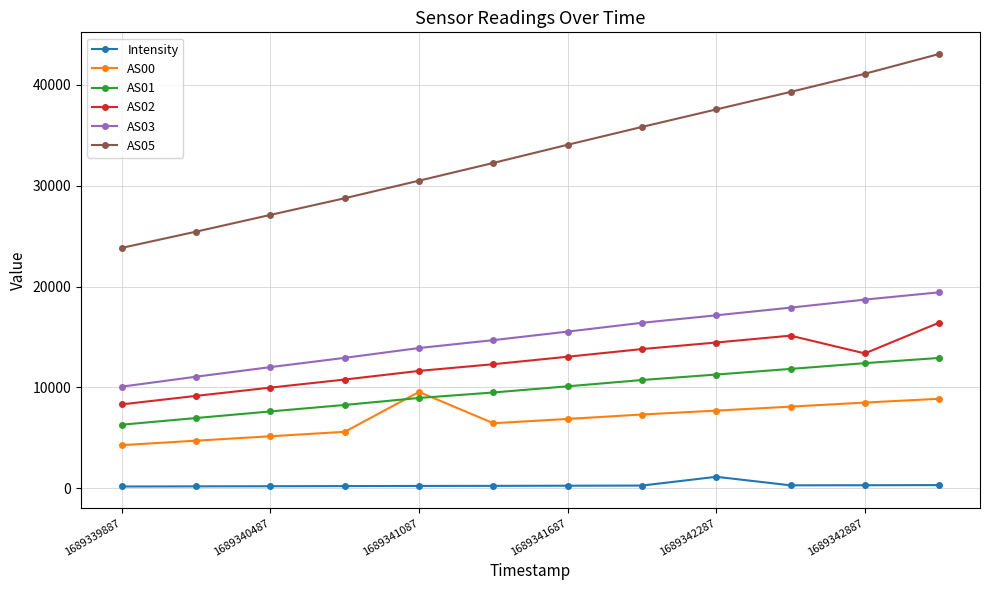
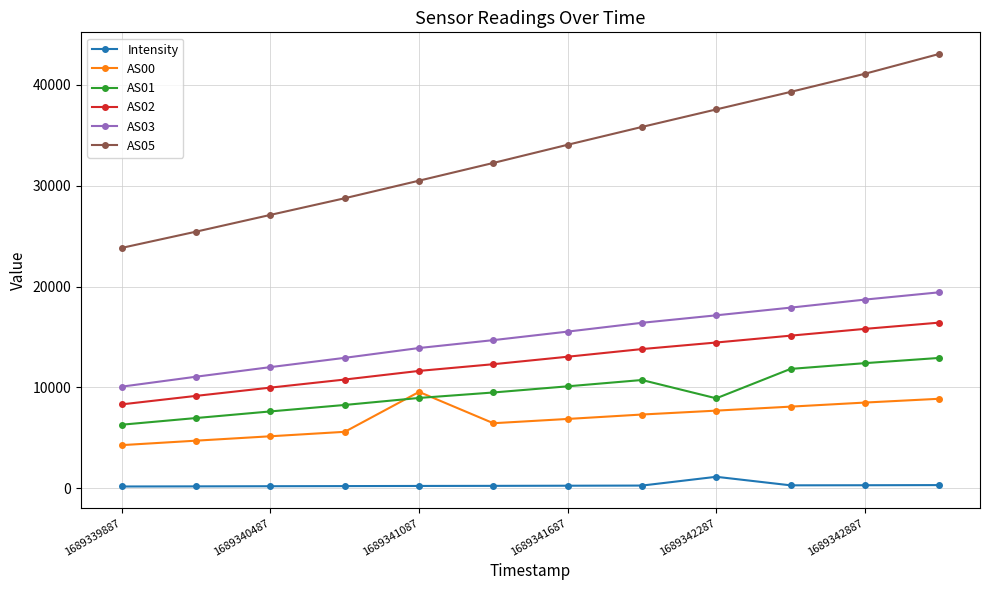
AS01, 1689342287: 11300 -> 8900
AS02, 1689342887: 13400 -> 15800
